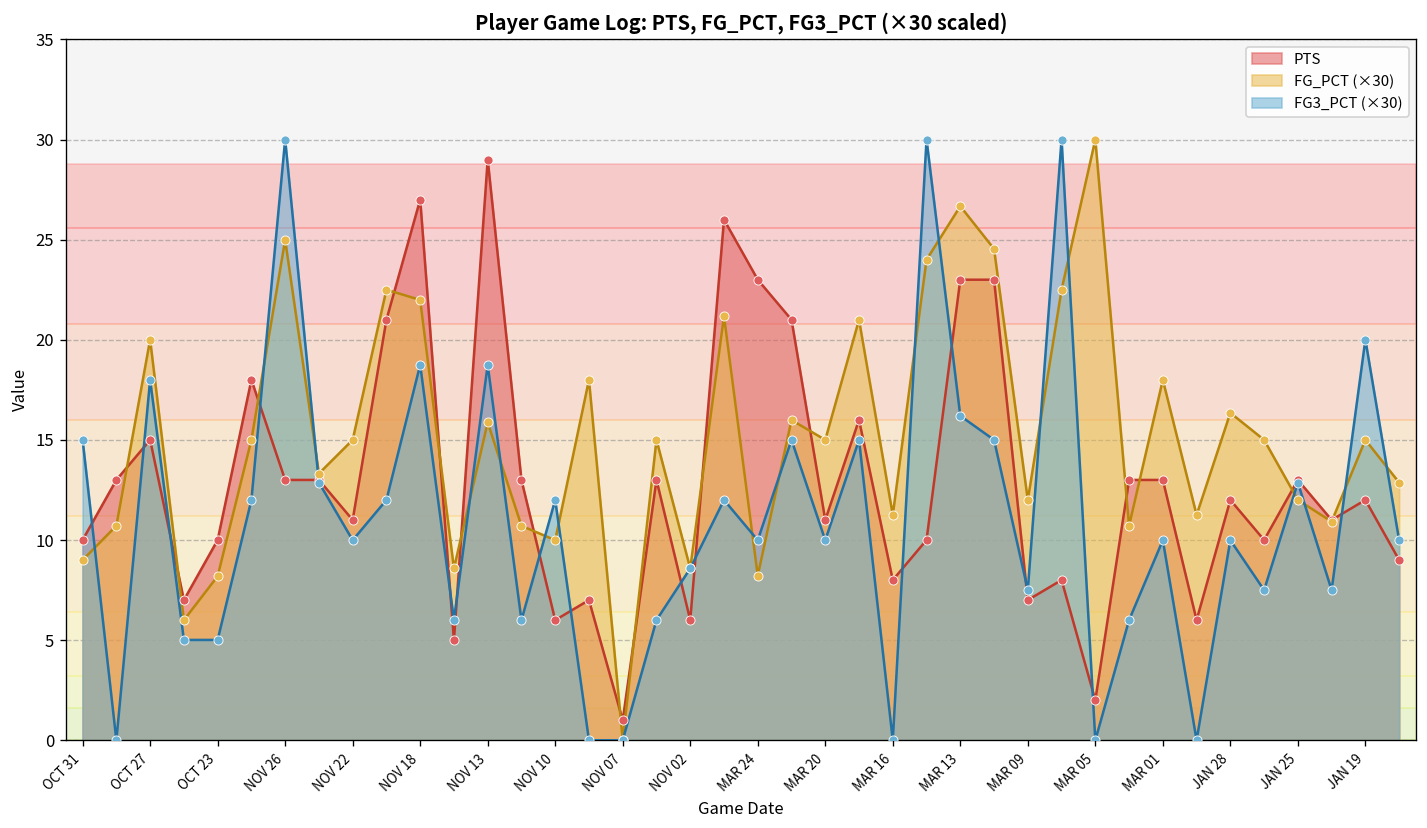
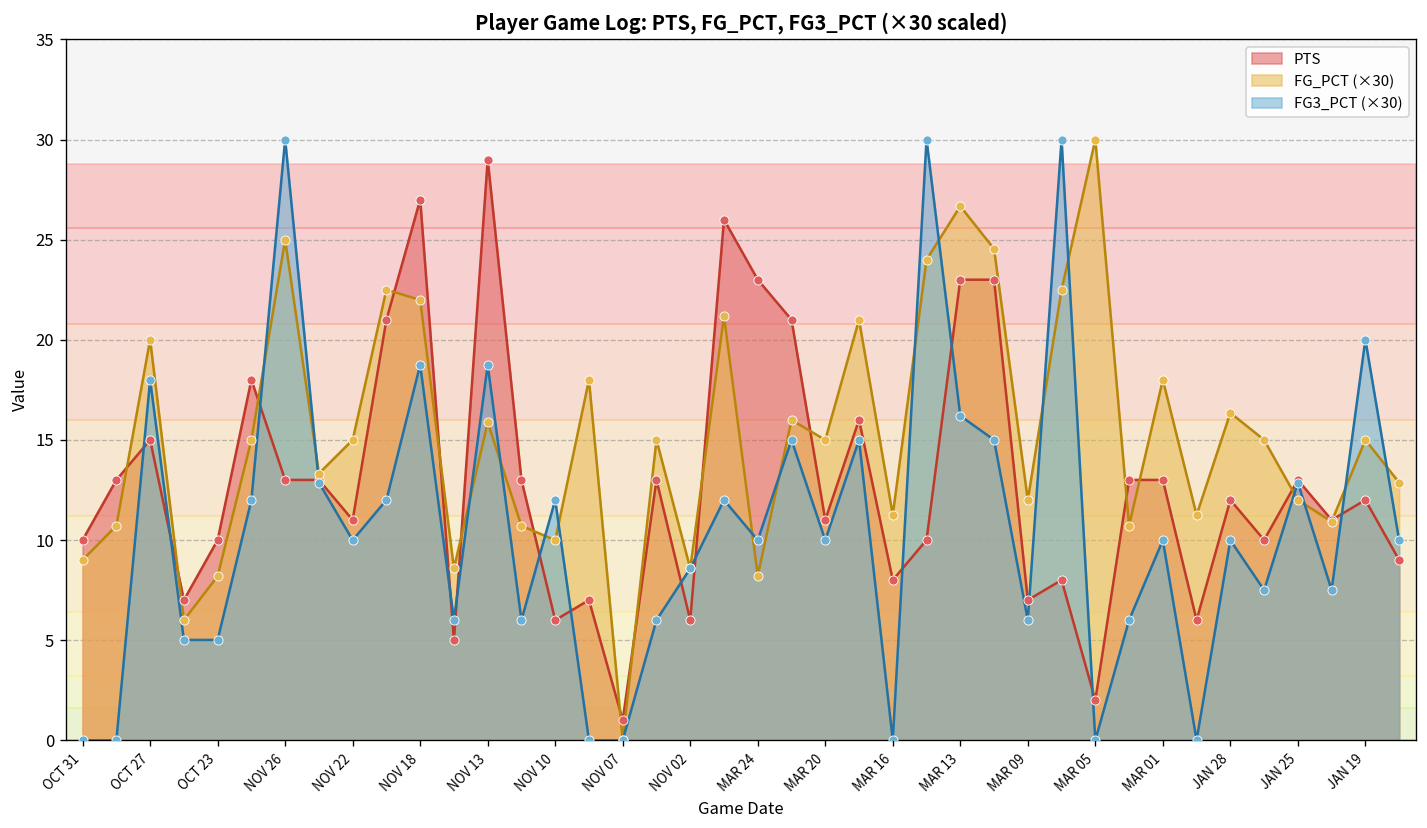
FG3_PCT (×30), OCT 31: 15.0 -> 0.0
FG3_PCT (×30), MAR 09: 7.5 -> 6.0
